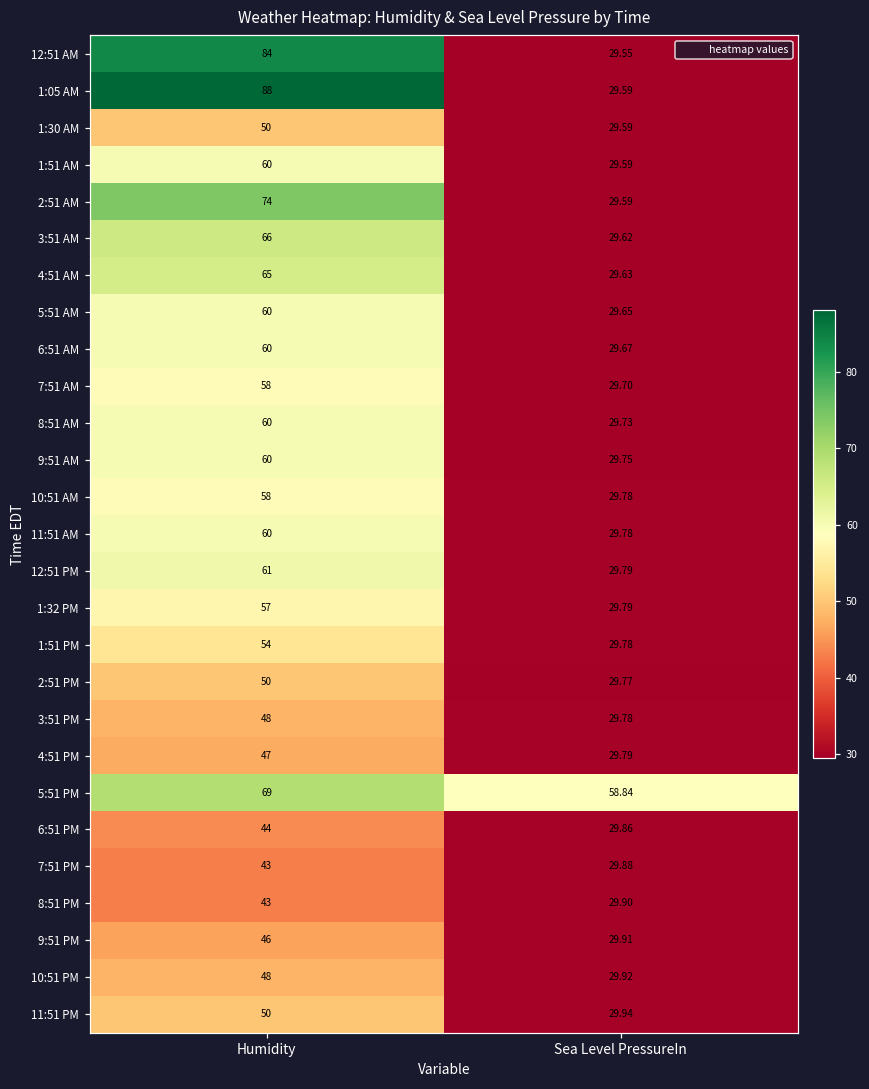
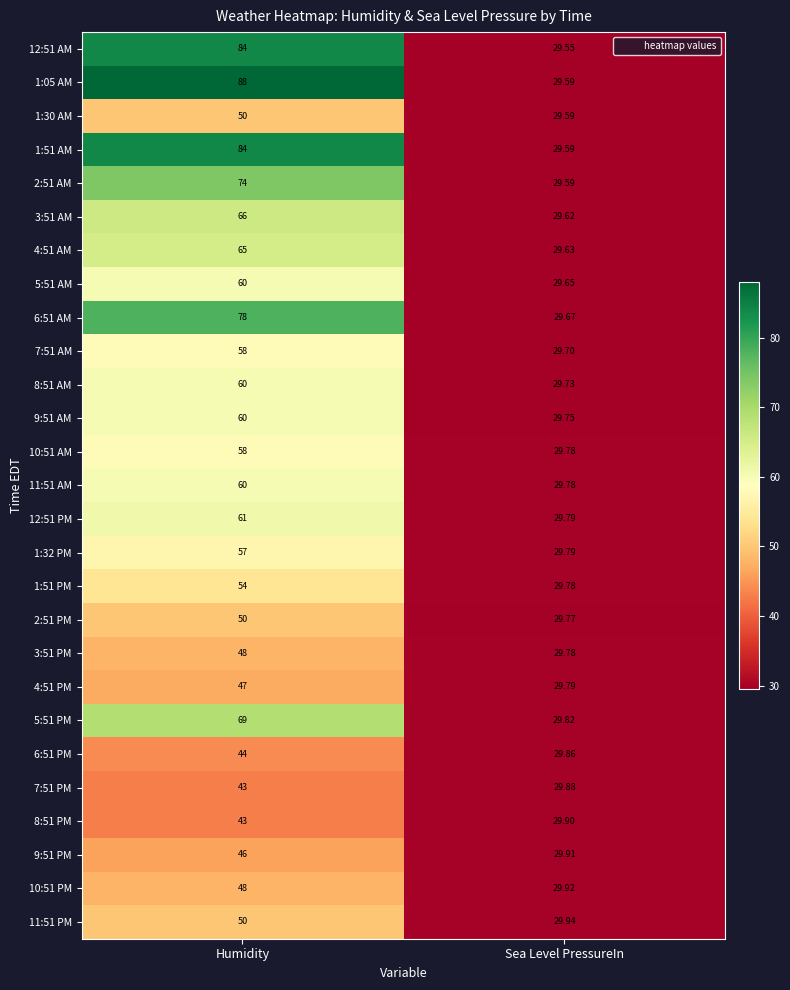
1:51 AM, Humidity: 60 -> 84
6:51 AM, Humidity: 60 -> 78
5:51 PM, Sea Level PressureIn: 58.84 -> 29.82
